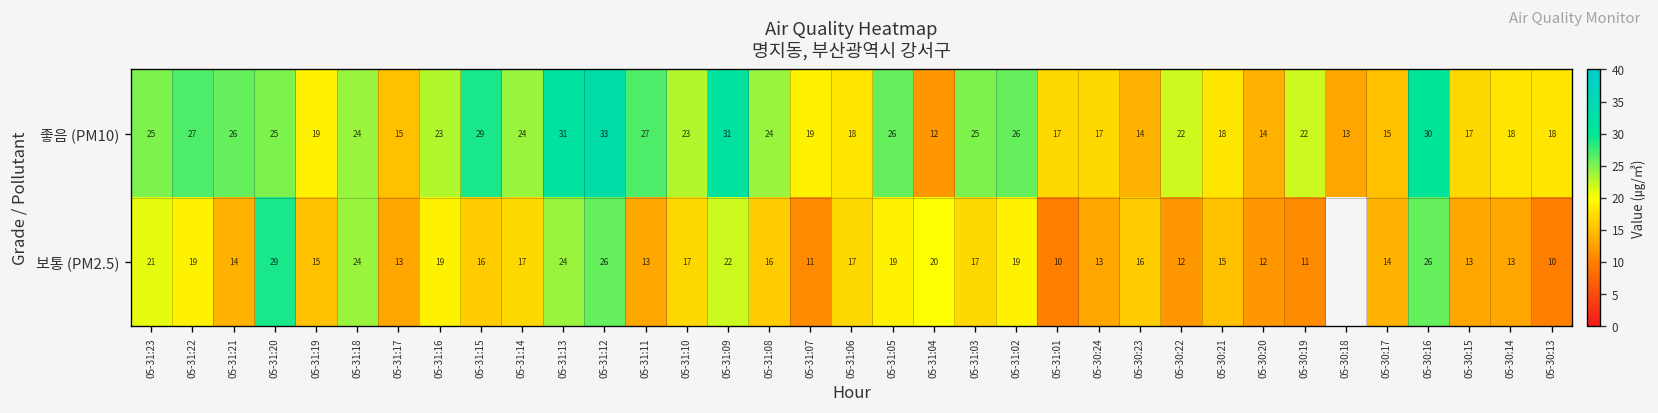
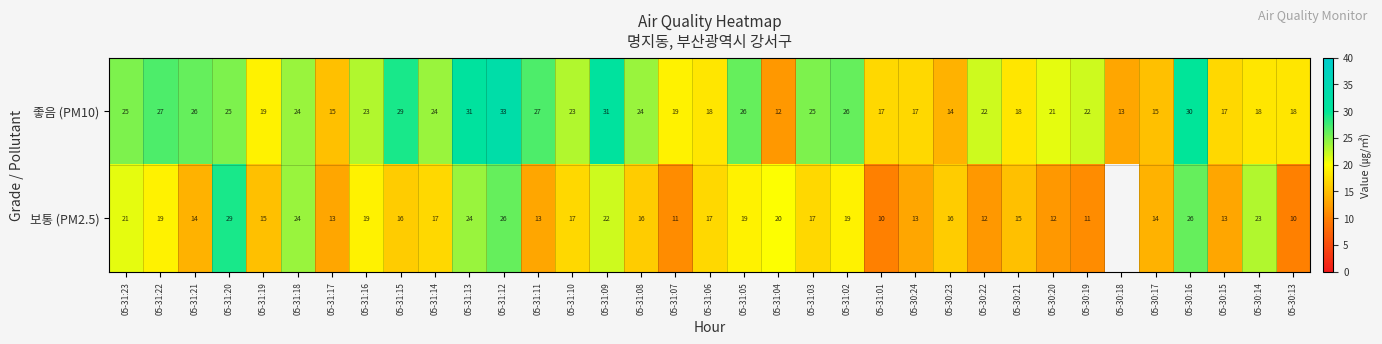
좋음 (PM10), 05-30:20: 14 -> 21
보통 (PM2.5), 05-30:14: 13 -> 23
